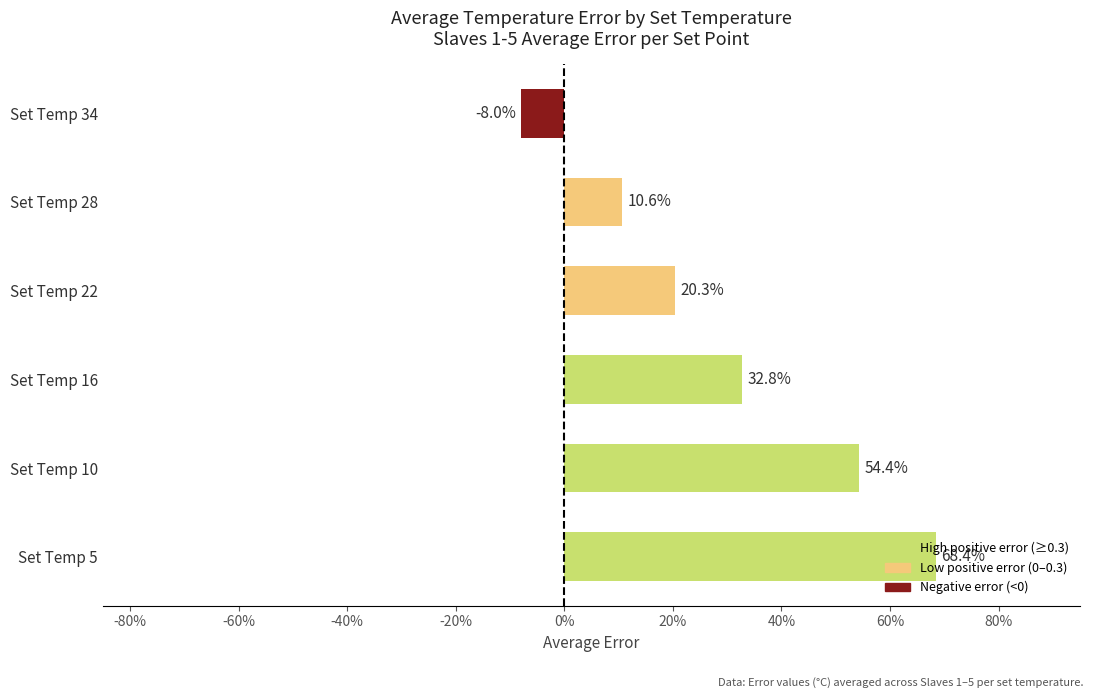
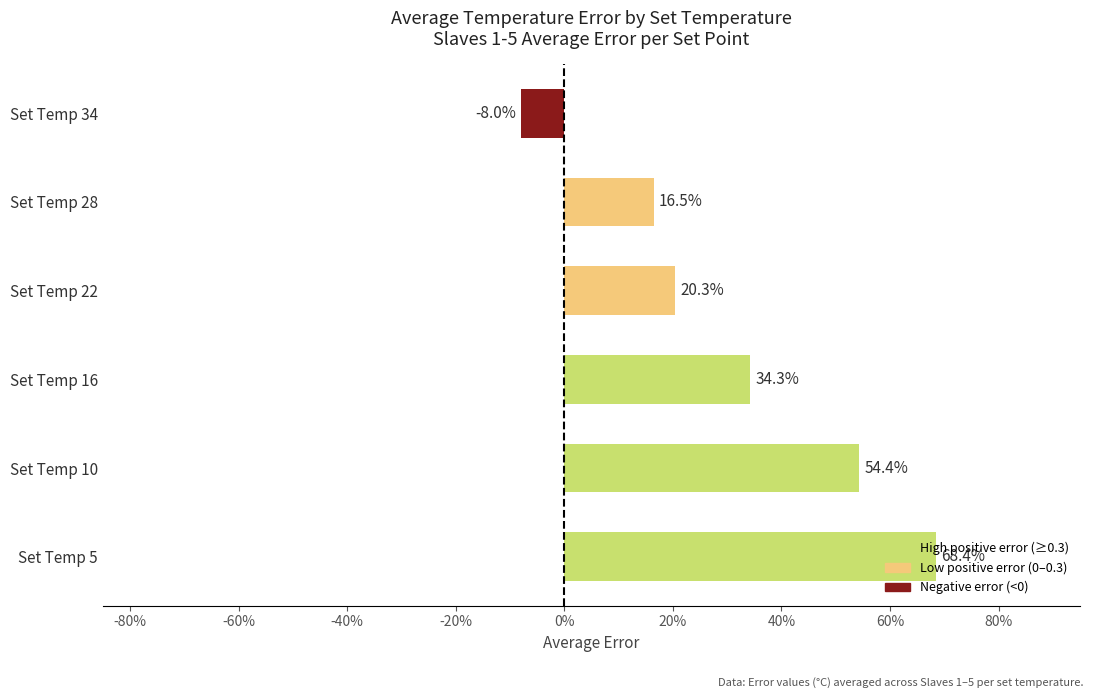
Set Temp 28: 10.6% -> 16.5%
Set Temp 16: 32.8% -> 34.3%
